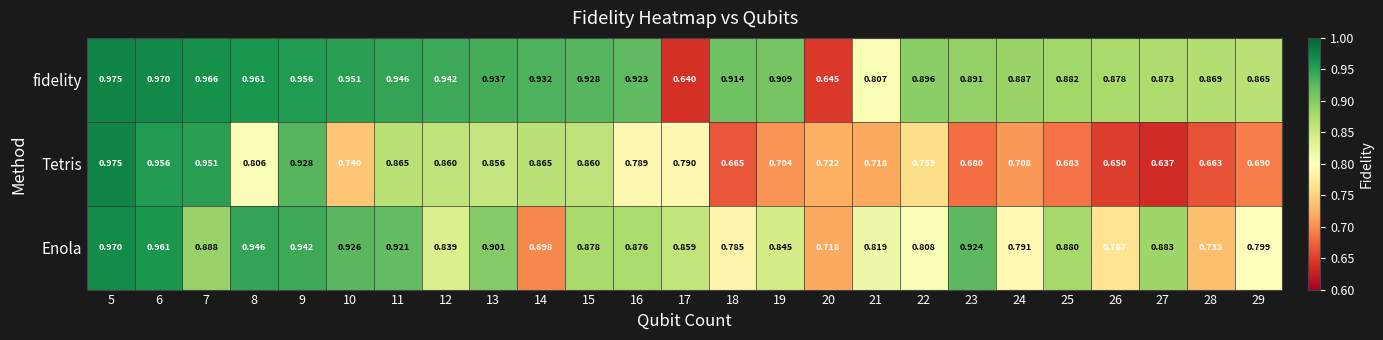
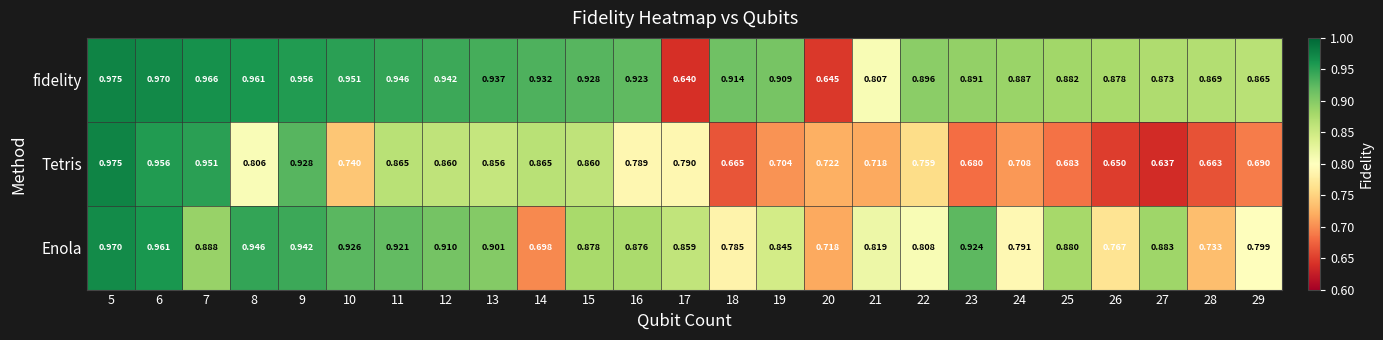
Enola, 12: 0.839 -> 0.910
